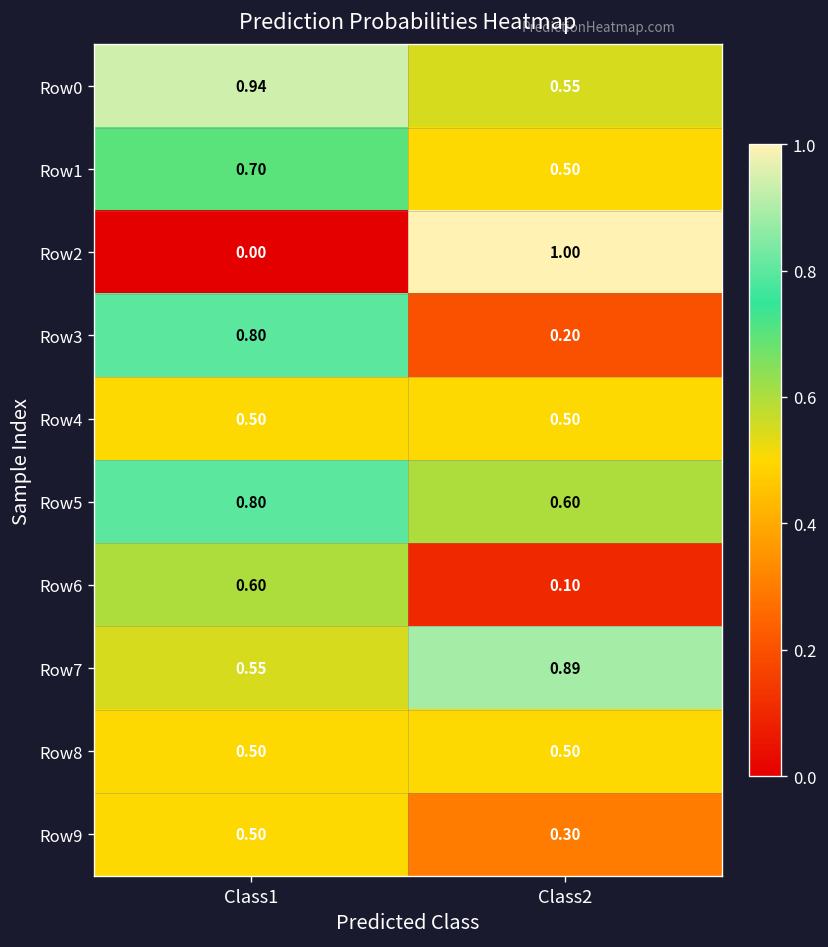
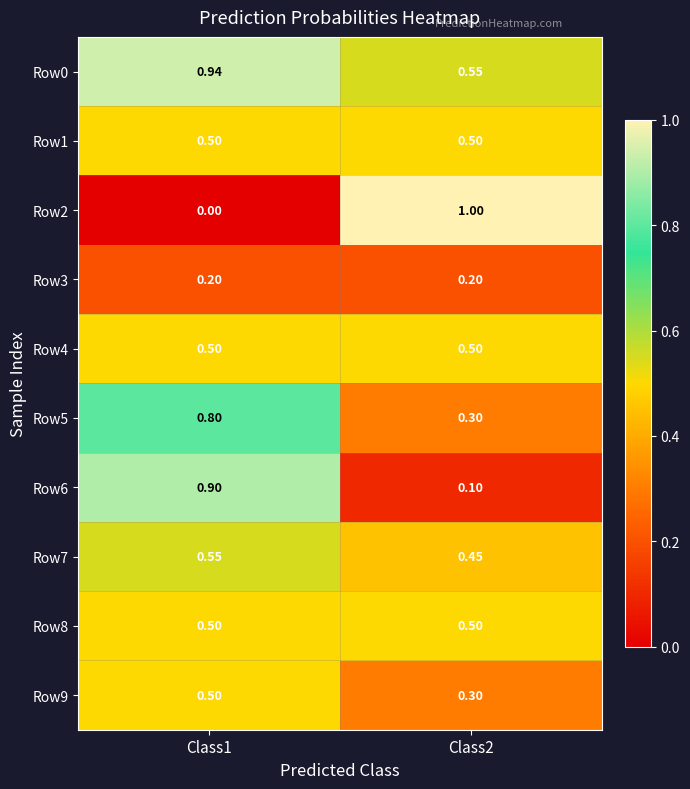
Row1, Class1: 0.70 -> 0.50
Row3, Class1: 0.80 -> 0.20
Row5, Class2: 0.60 -> 0.30
Row6, Class1: 0.60 -> 0.90
Row7, Class2: 0.89 -> 0.45
